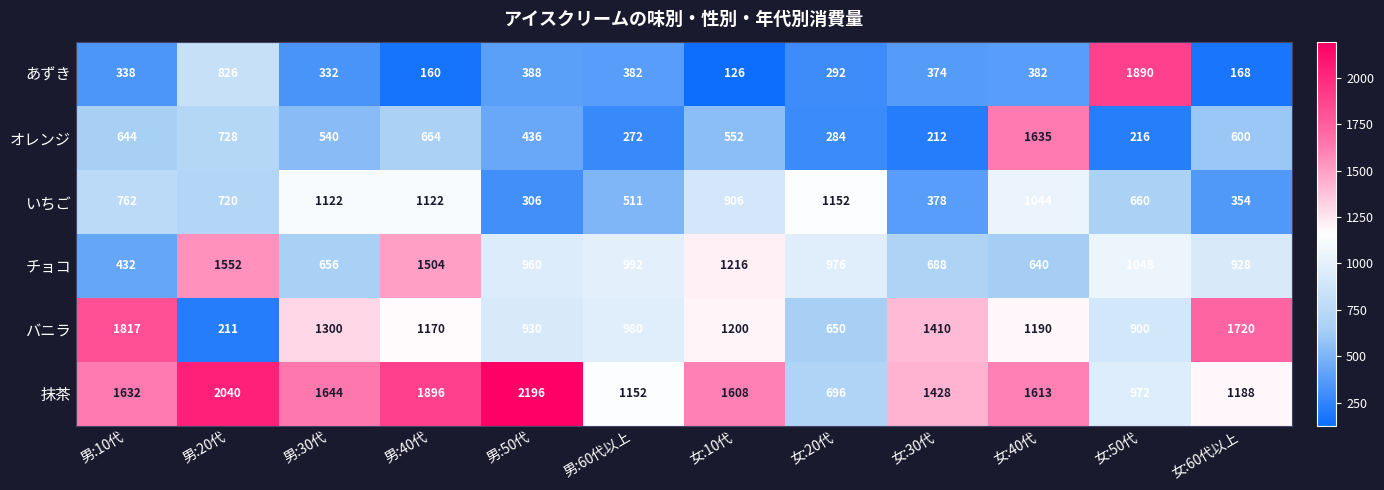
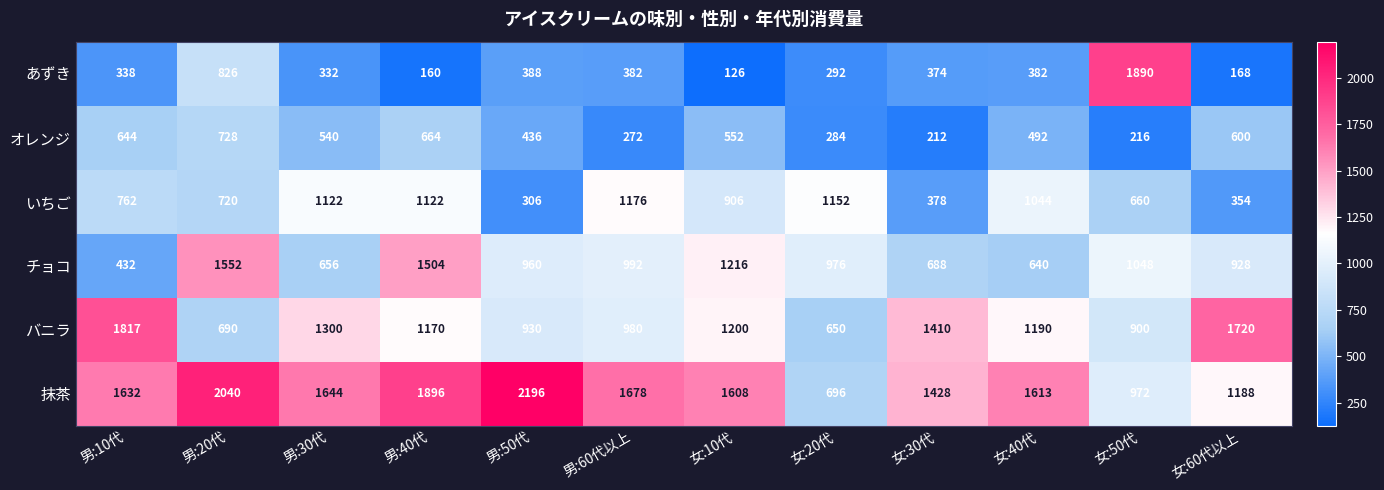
オレンジ, 女:40代: 1635 -> 492
いちご, 男:60代以上: 511 -> 1176
バニラ, 男:20代: 211 -> 690
抹茶, 男:60代以上: 1152 -> 1678
